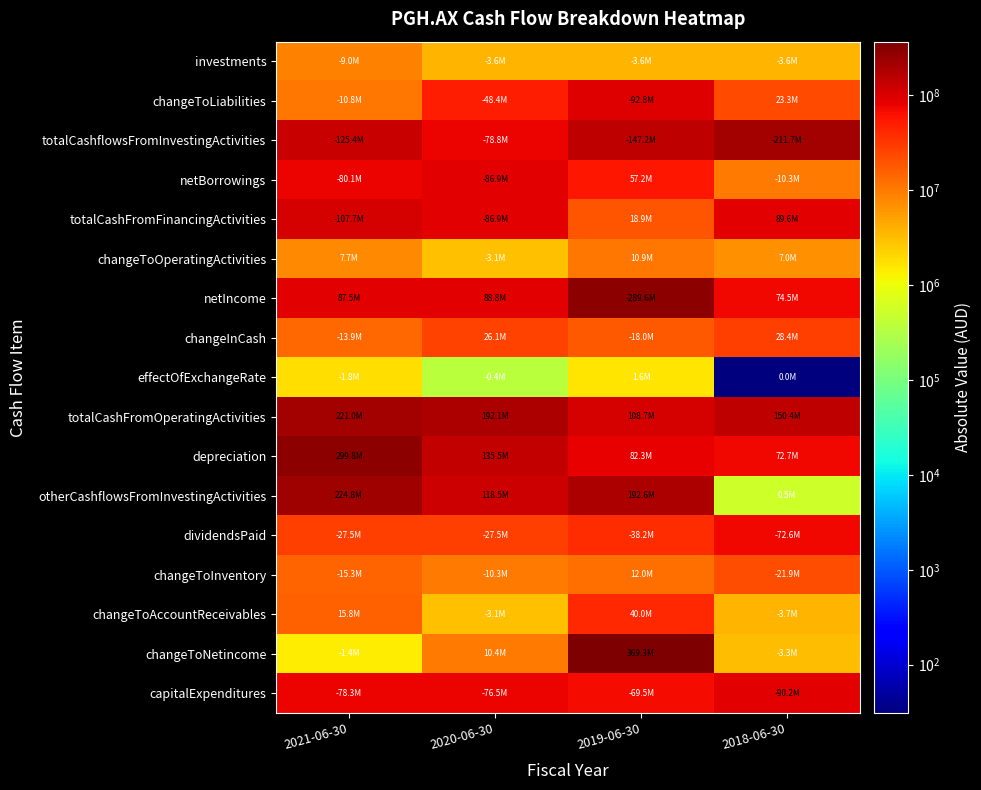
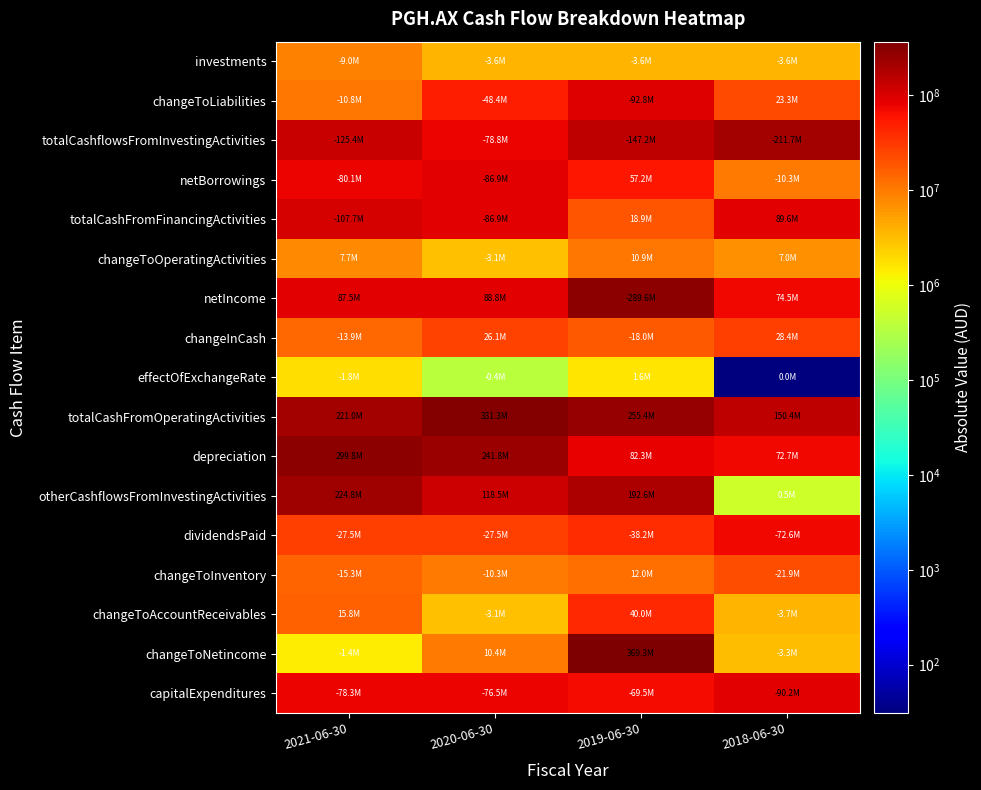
totalCashFromOperatingActivities, 2020-06-30: 192.1M -> 331.3M
totalCashFromOperatingActivities, 2019-06-30: 108.7M -> 255.4M
depreciation, 2020-06-30: 135.5M -> 241.8M
